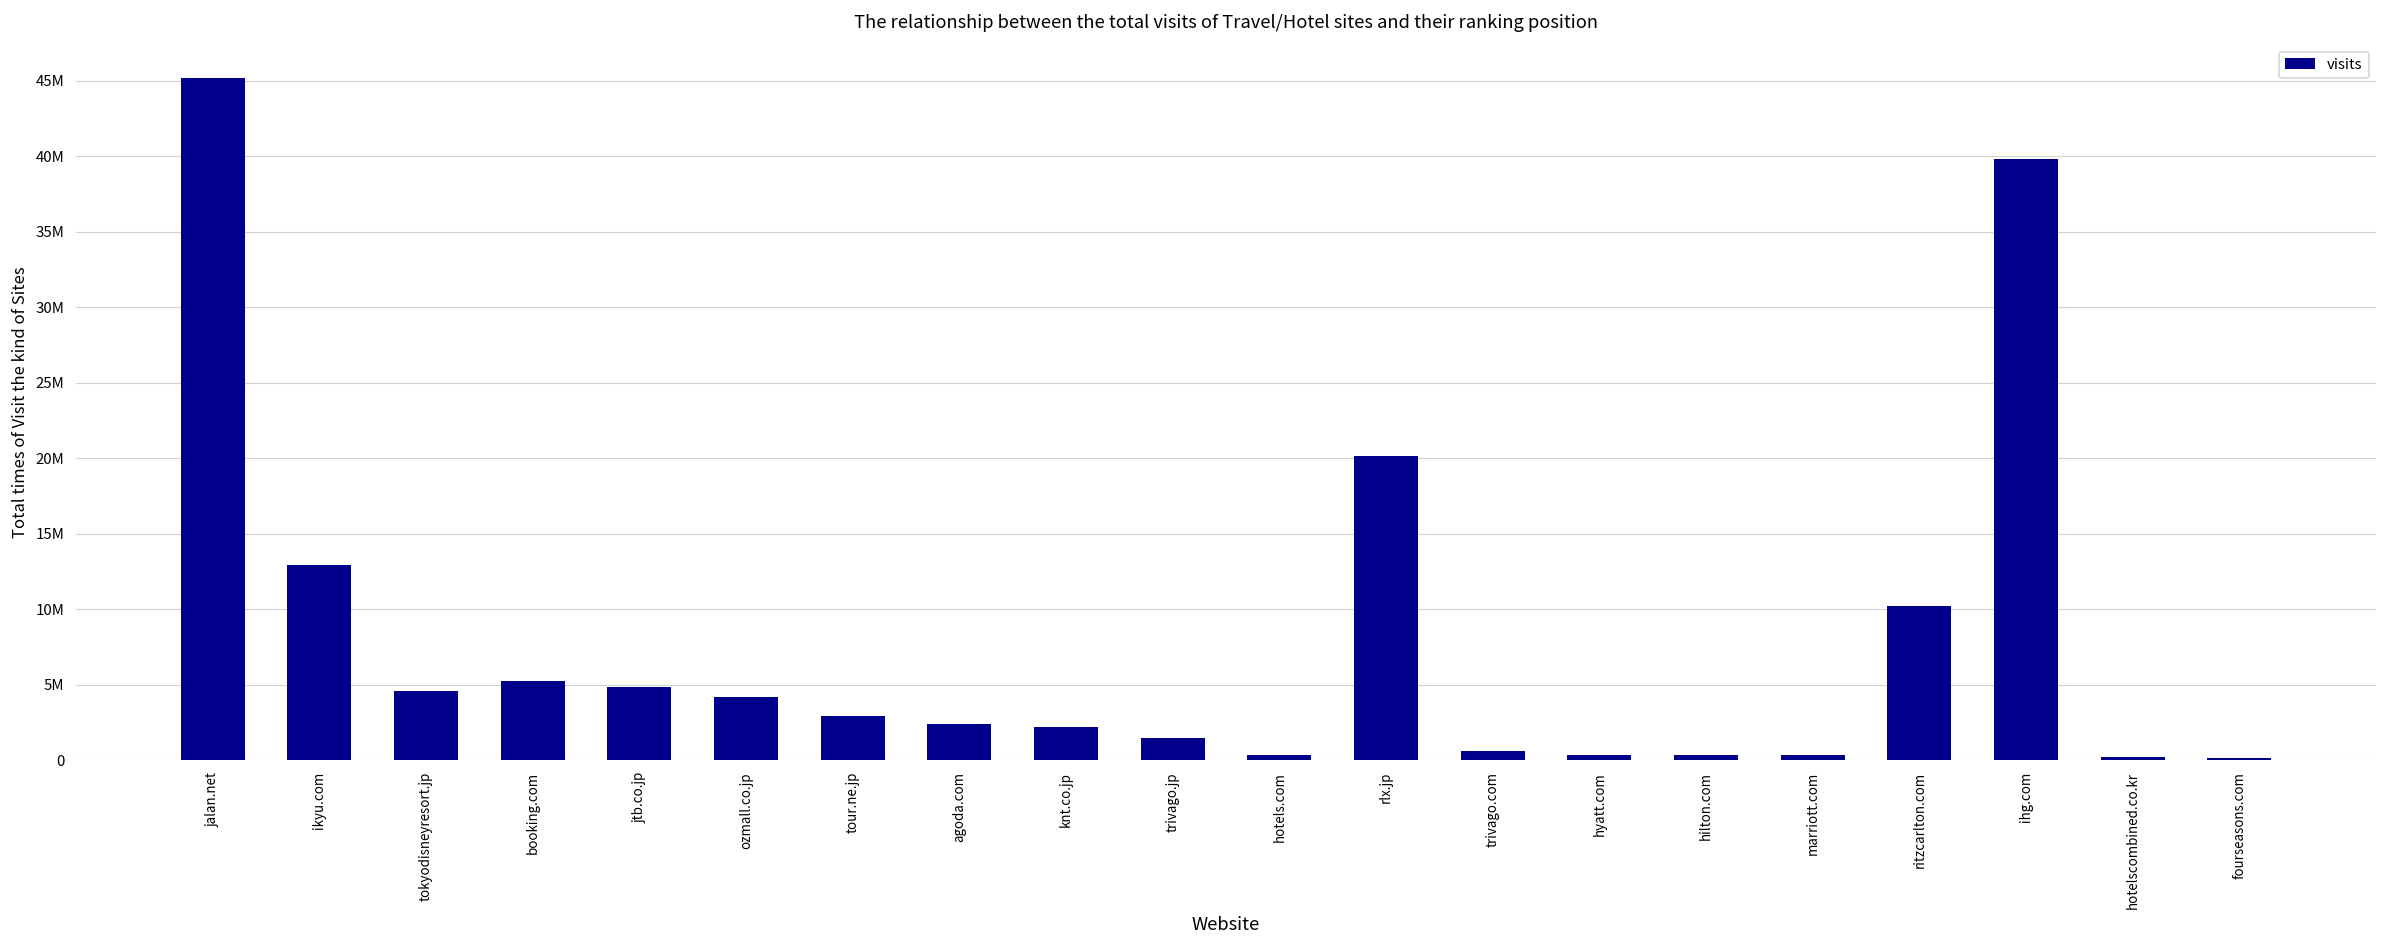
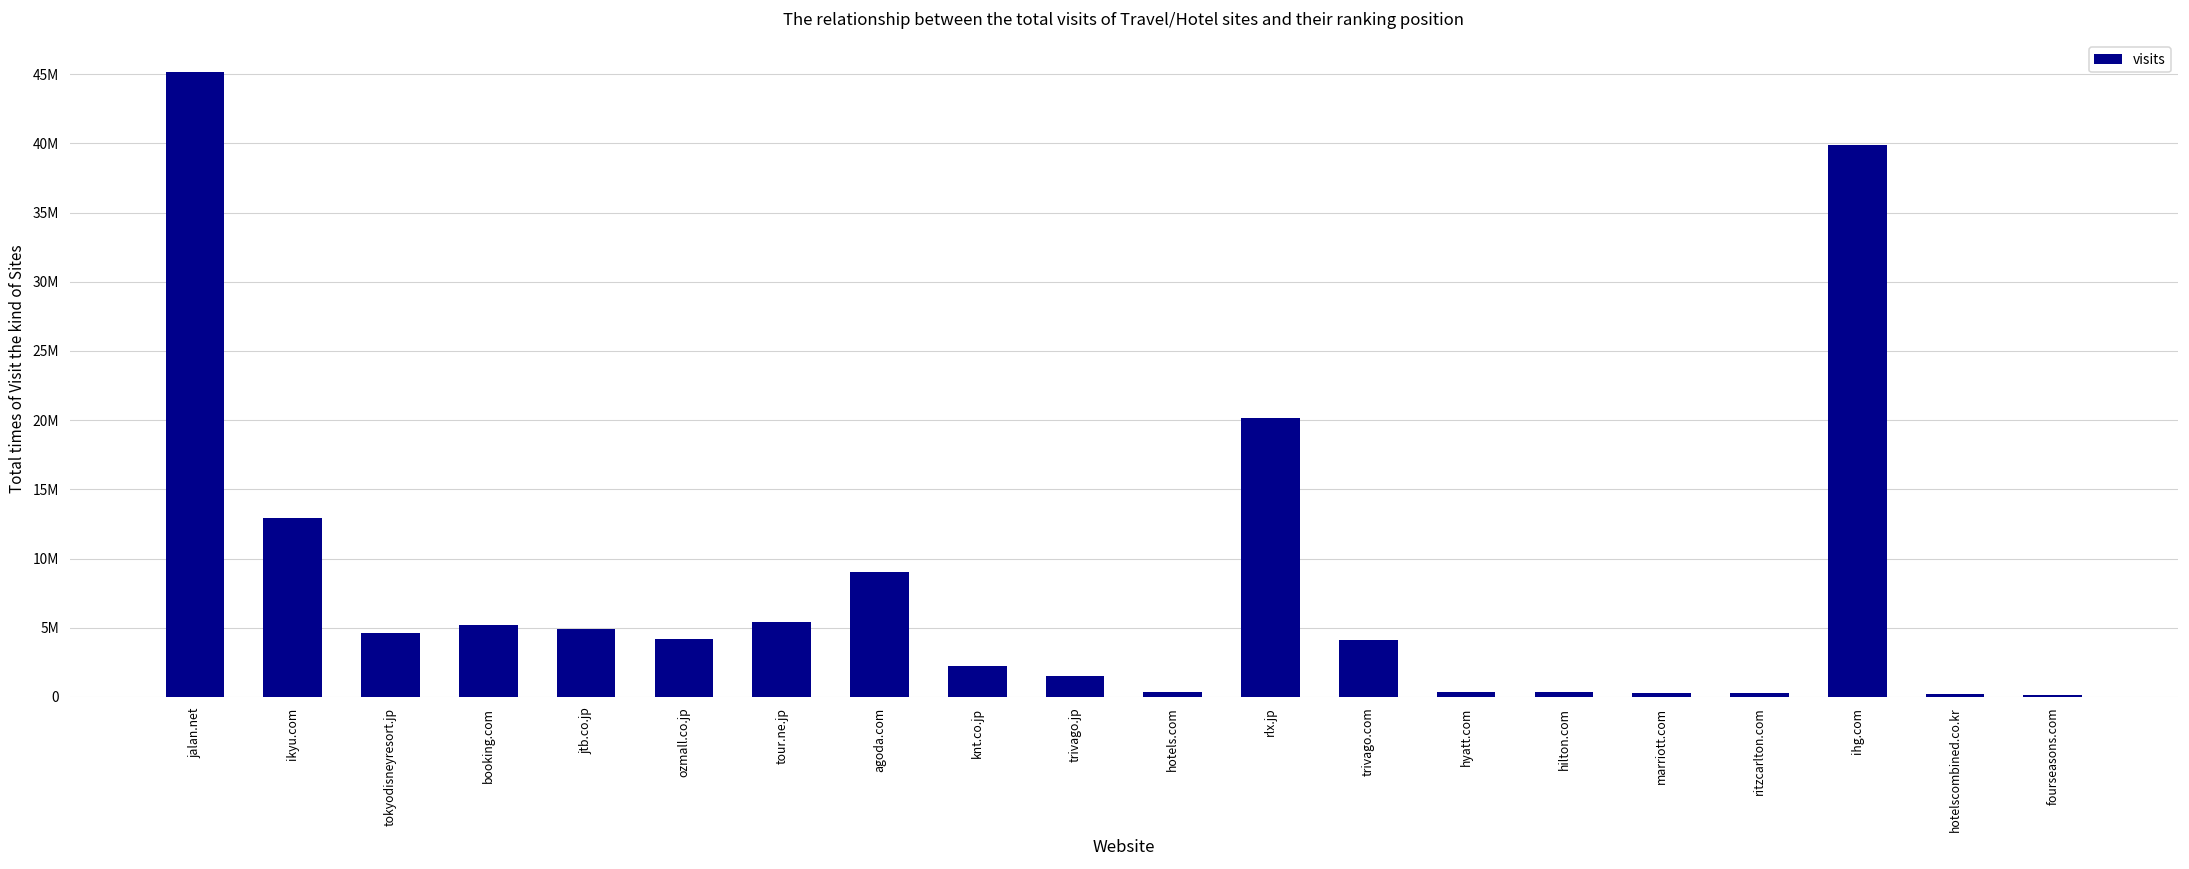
tour.ne.jp: 2900000 -> 5400000
agoda.com: 2400000 -> 9000000
trivago.com: 600000 -> 4100000
ritzcarlton.com: 10200000 -> 300000
